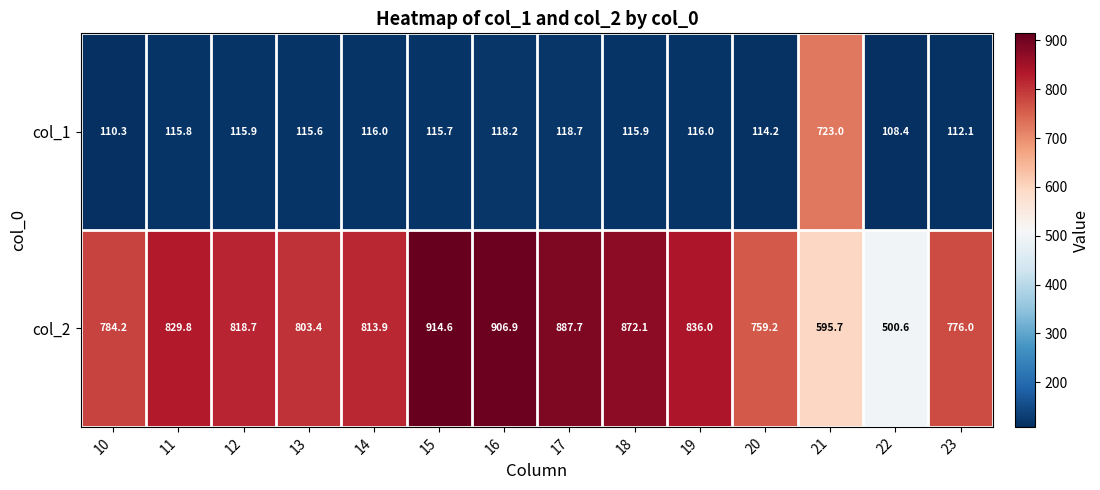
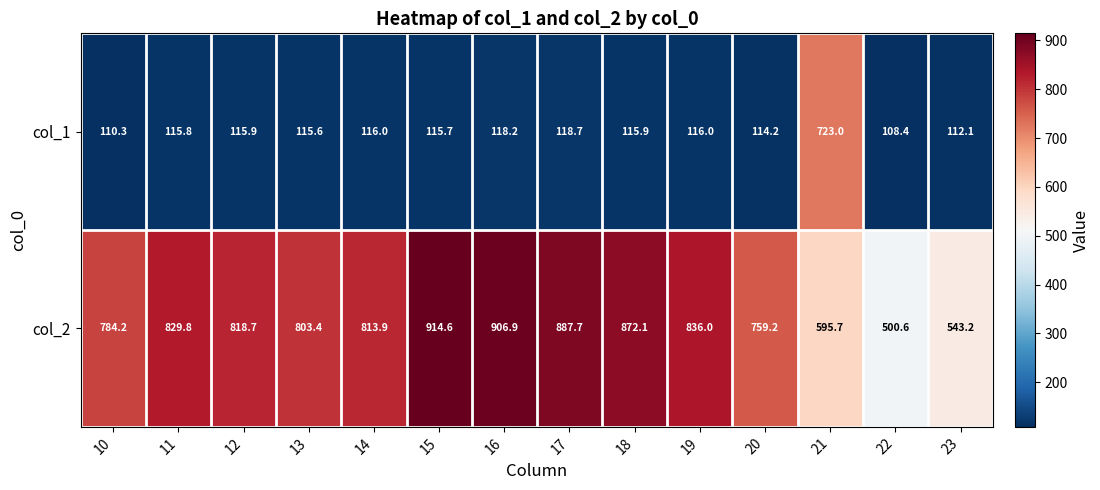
col_2, 23: 776.0 -> 543.2
